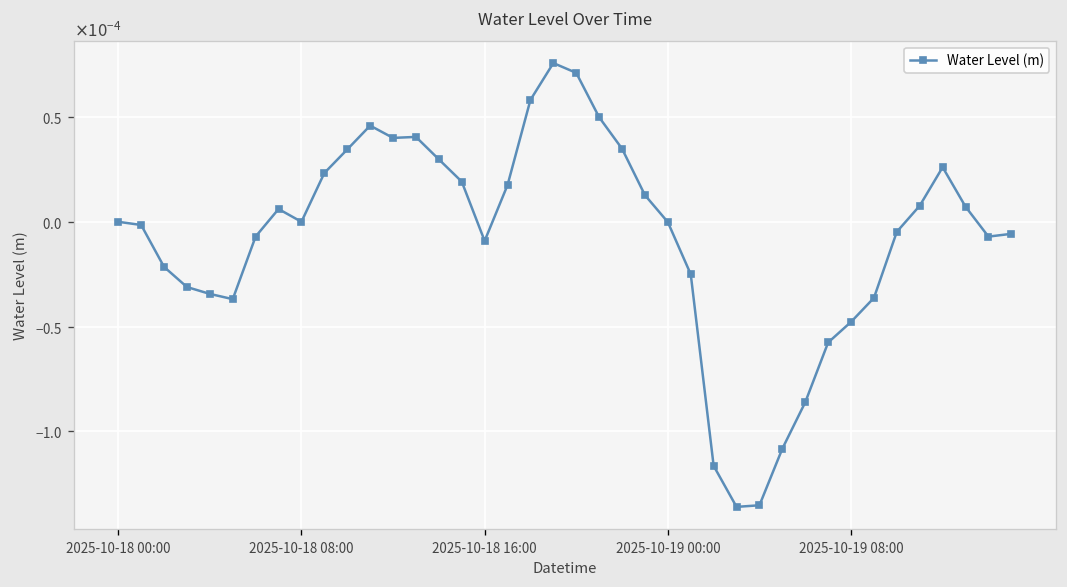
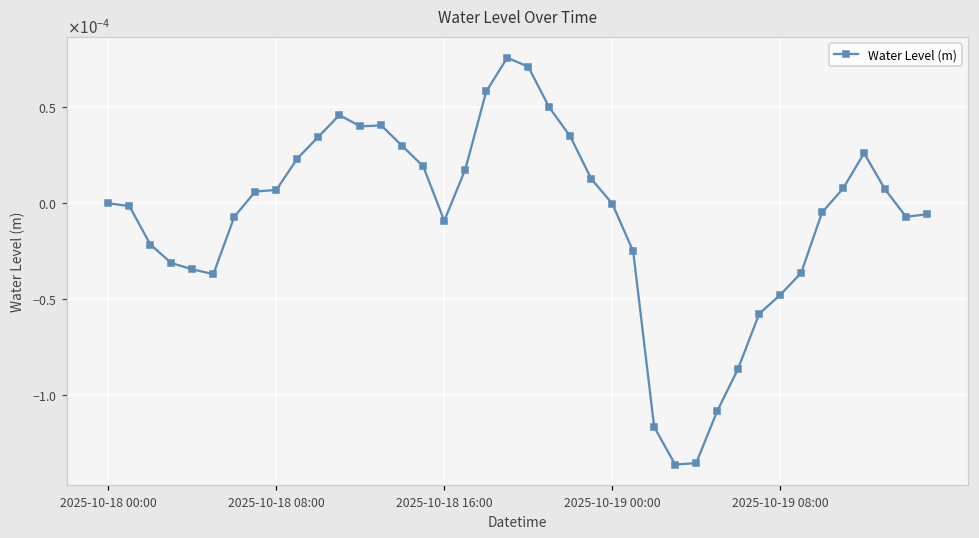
2025-10-18 08:00: 0.00000 -> 0.00001
